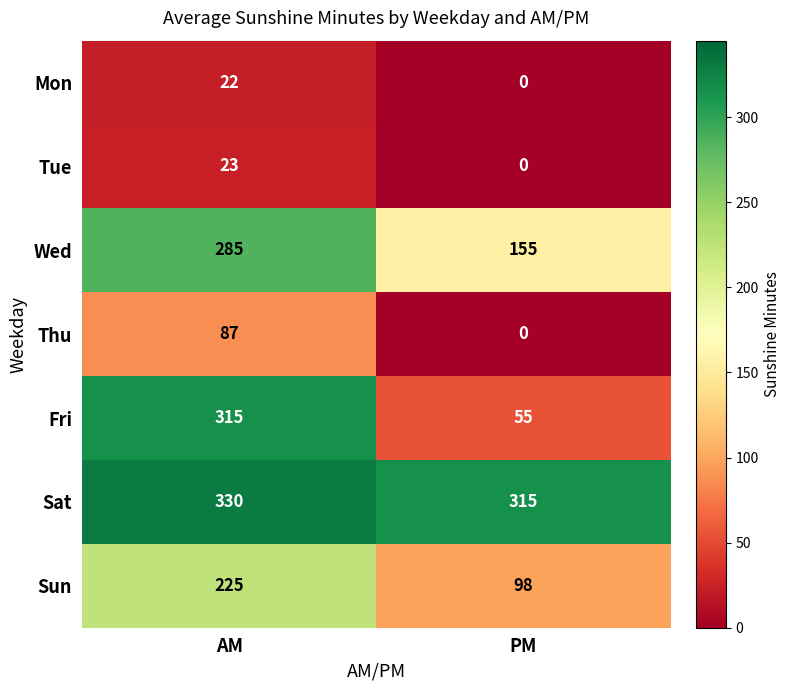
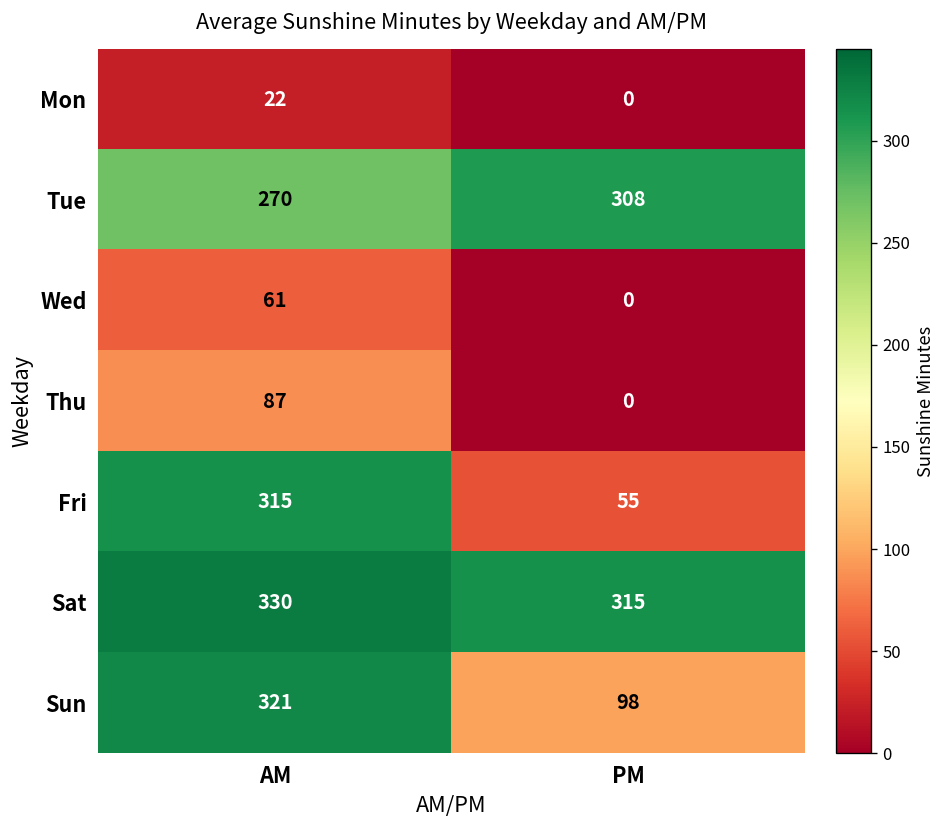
Tue, AM: 23 -> 270
Tue, PM: 0 -> 308
Wed, AM: 285 -> 61
Wed, PM: 155 -> 0
Sun, AM: 225 -> 321
